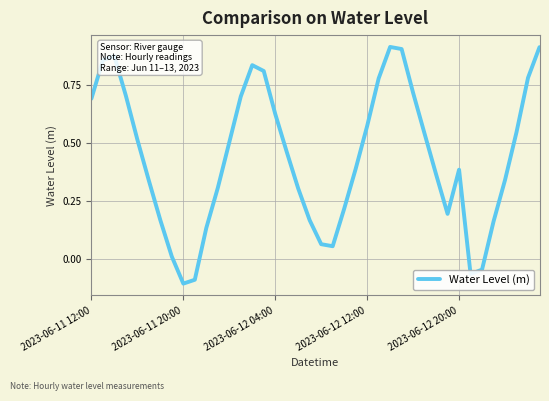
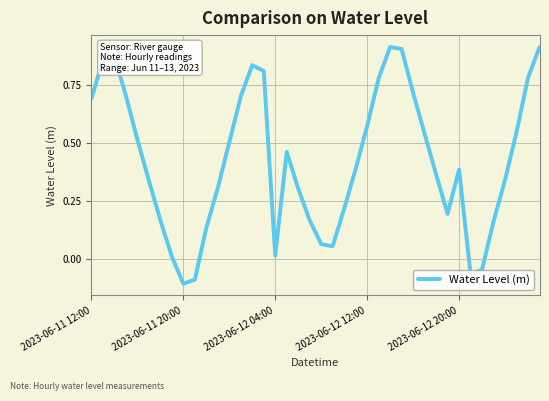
2023-06-12 04:00: 0.63 -> 0.02
